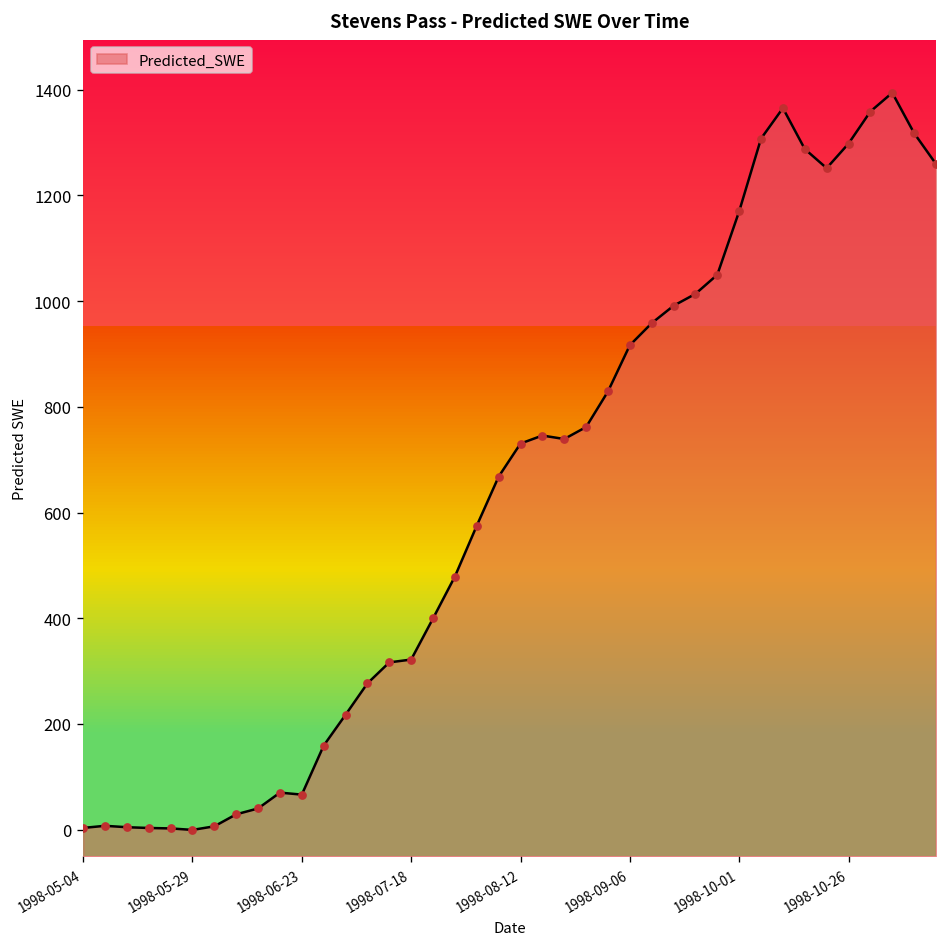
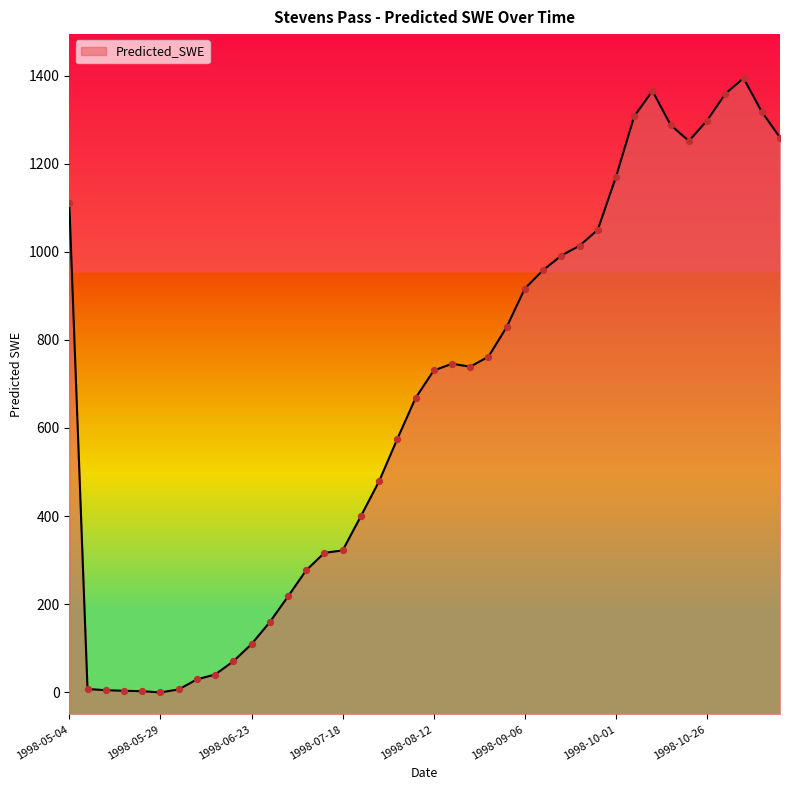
1998-05-04: 0 -> 1110
1998-06-23: 70 -> 110
